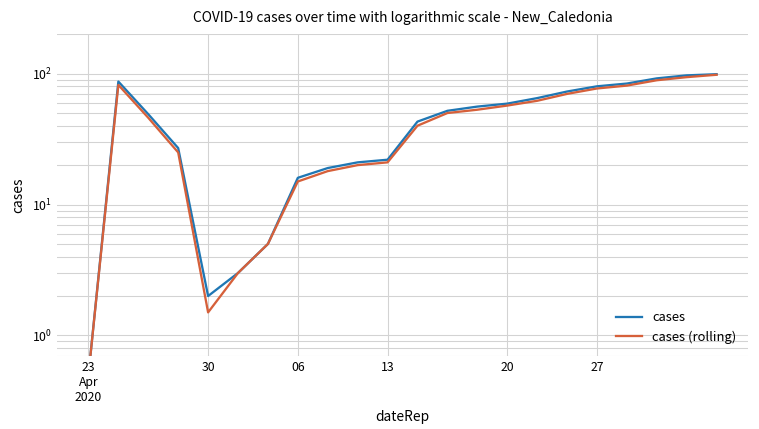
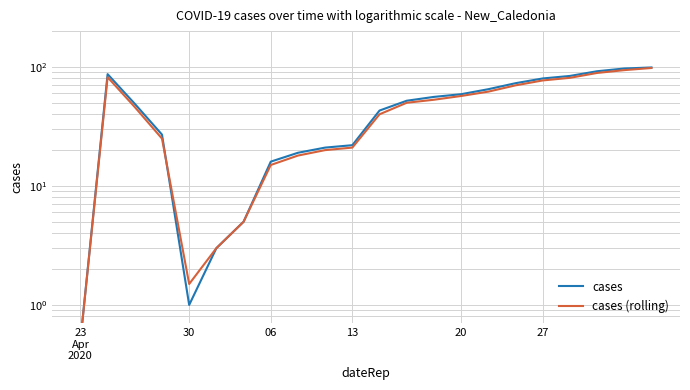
cases, 30: 2 -> 1
